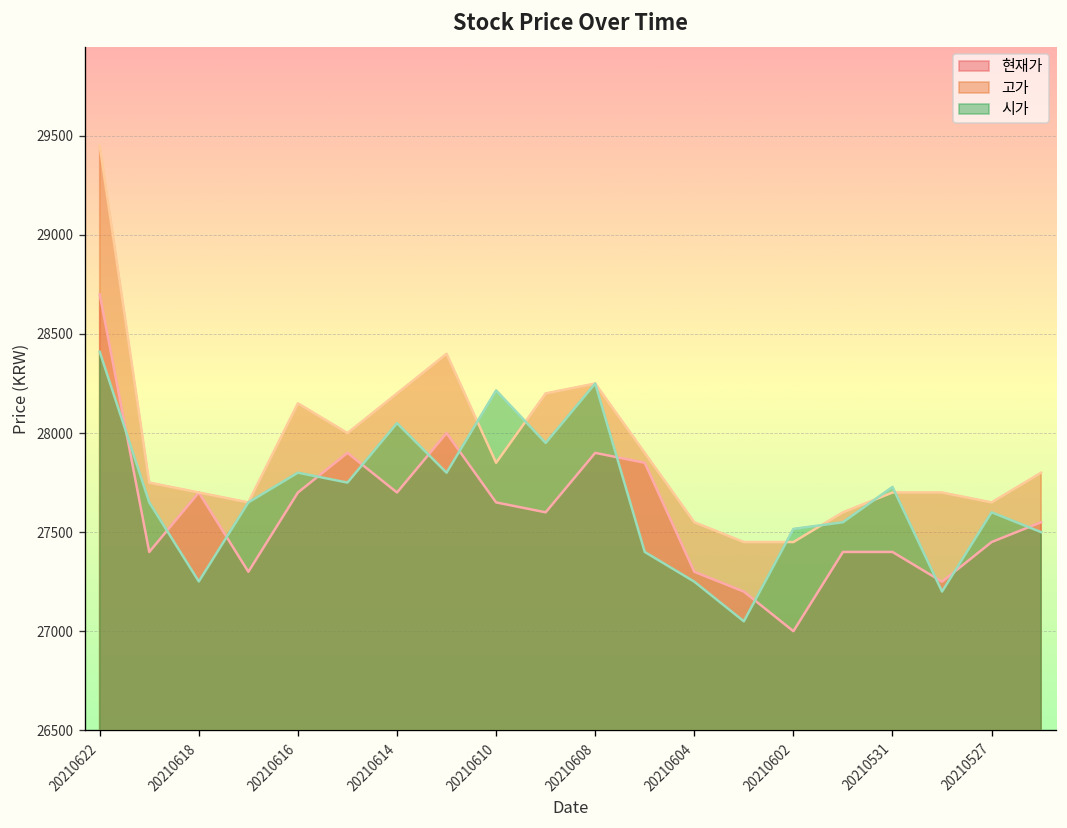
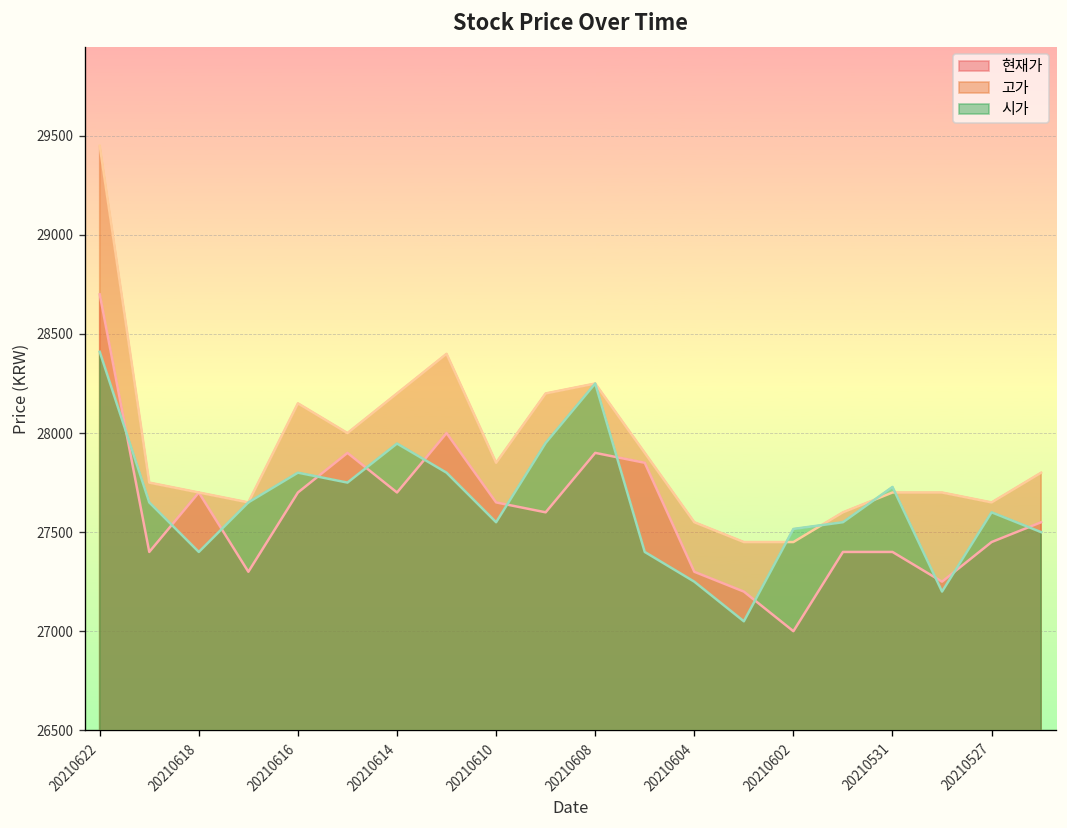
시가, 20210618: 27250 -> 27400
시가, 20210614: 28050 -> 27950
시가, 20210610: 28220 -> 27550
